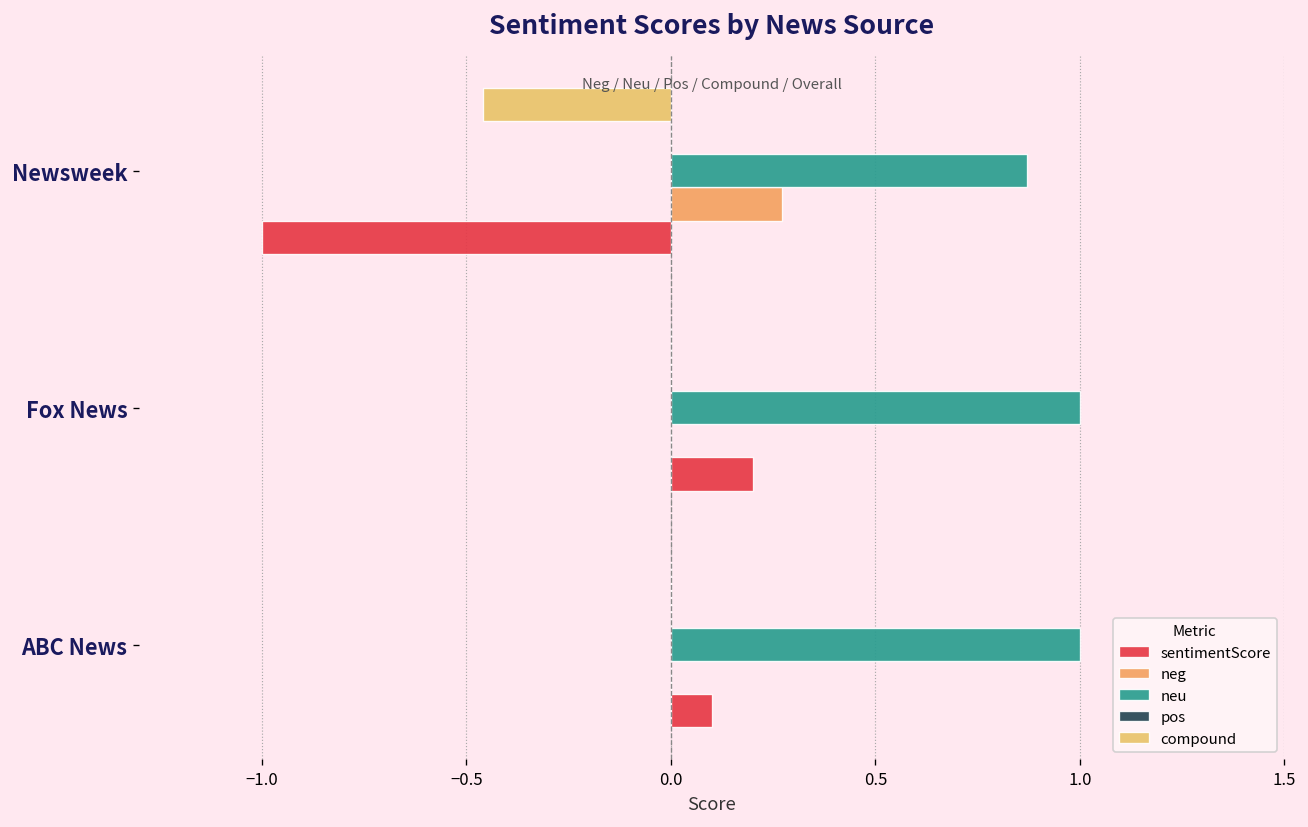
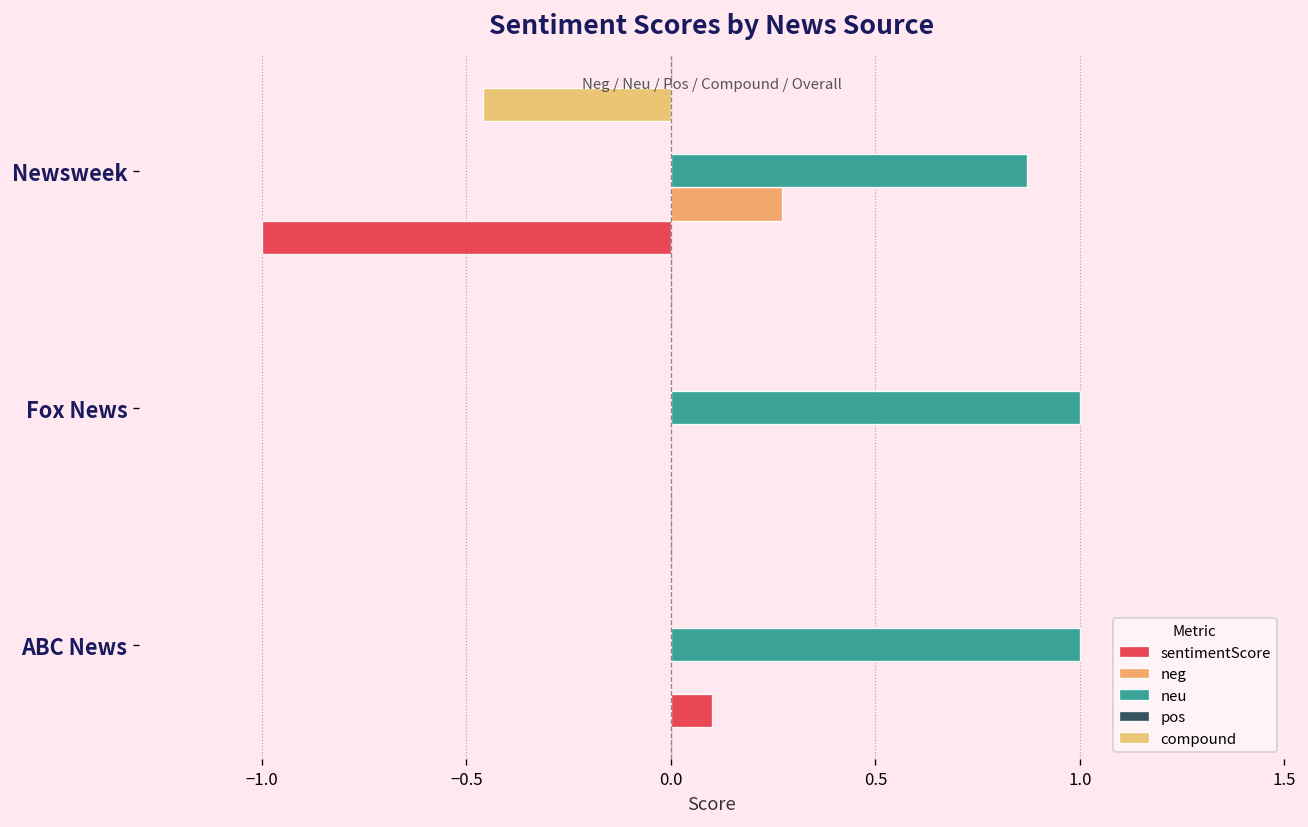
sentimentScore, Fox News: 0.2 -> 0.0
